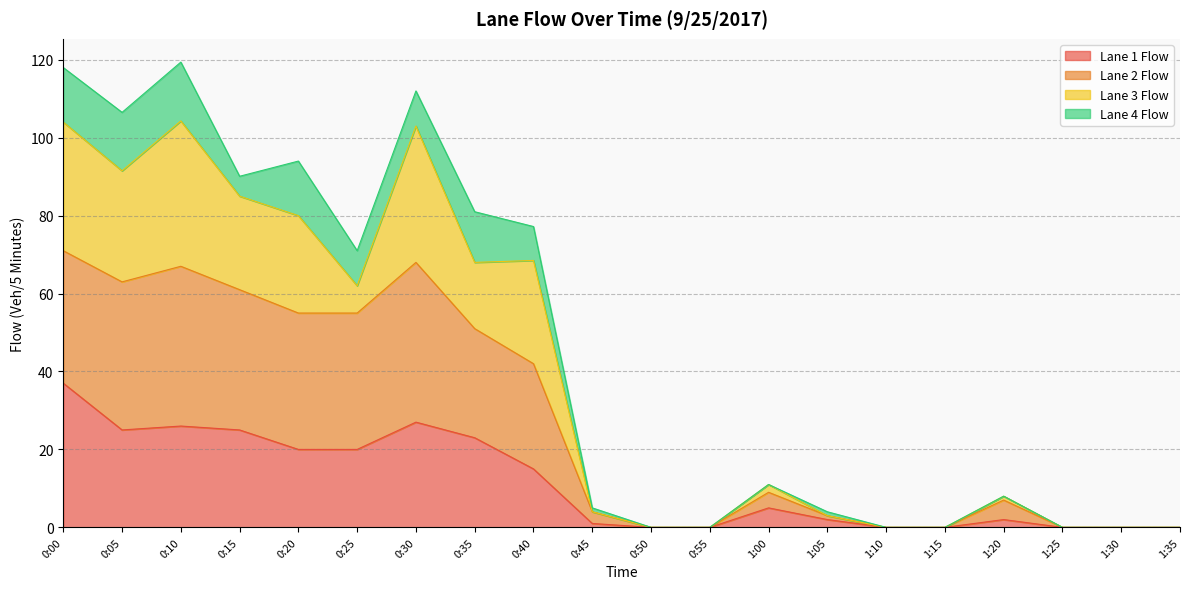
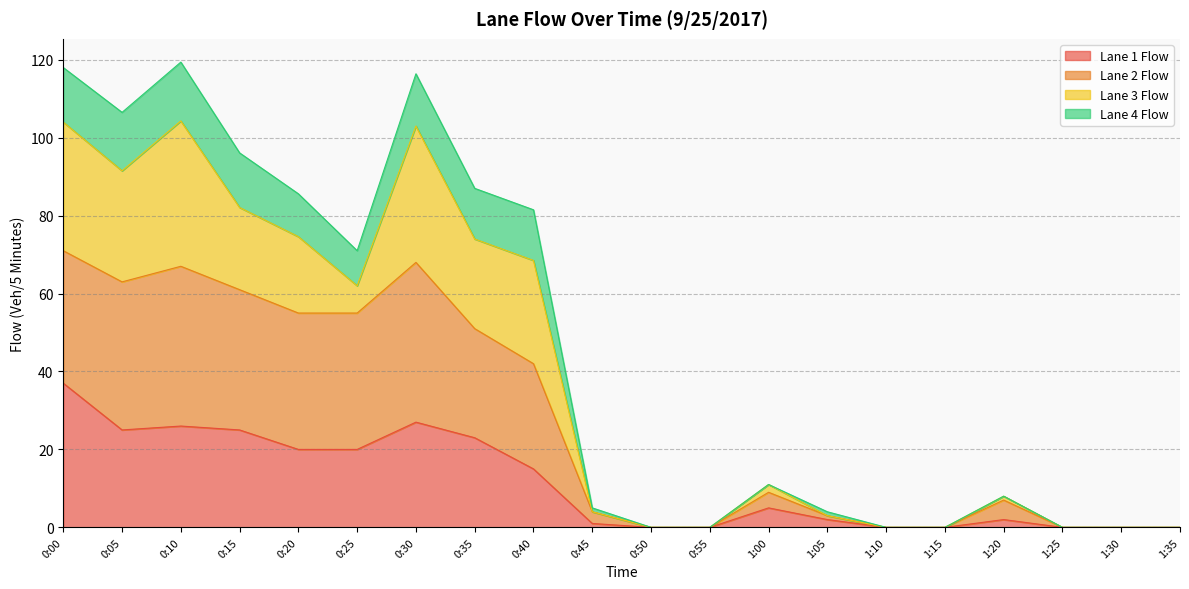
Lane 3 Flow, 0:15: 24 -> 21
Lane 4 Flow, 0:15: 5 -> 14
Lane 3 Flow, 0:20: 25 -> 20
Lane 4 Flow, 0:20: 14 -> 11
Lane 4 Flow, 0:30: 9 -> 13
Lane 3 Flow, 0:35: 17 -> 23
Lane 4 Flow, 0:40: 9 -> 13
